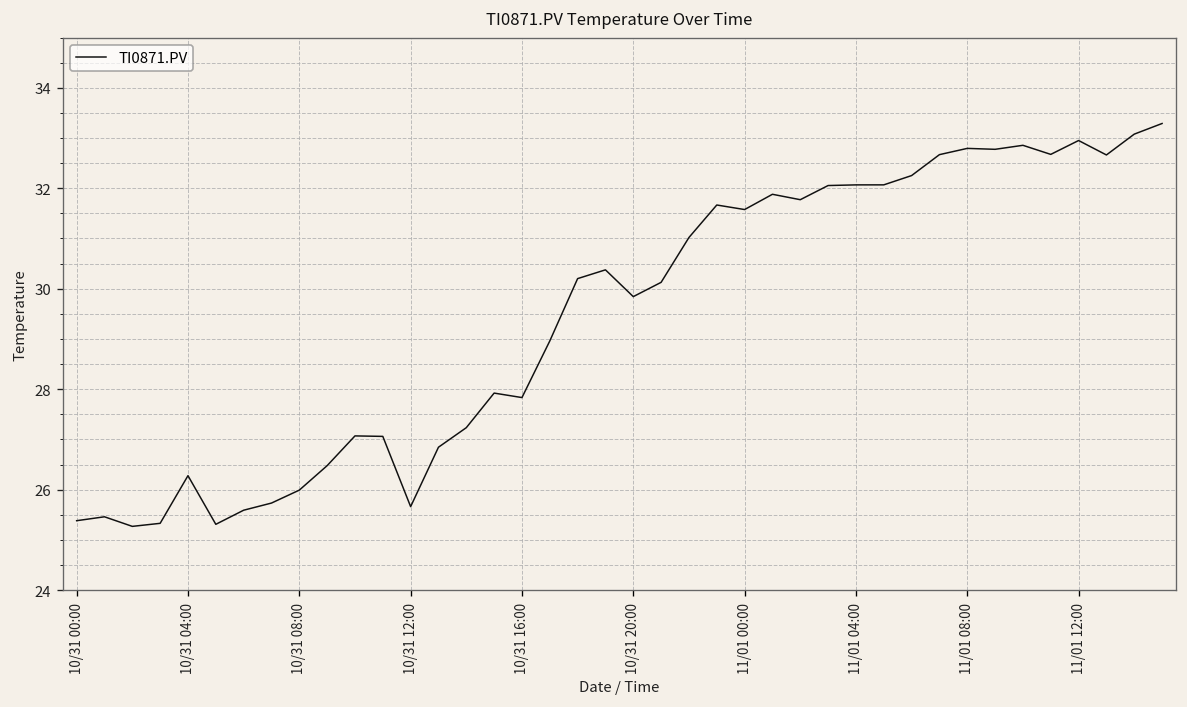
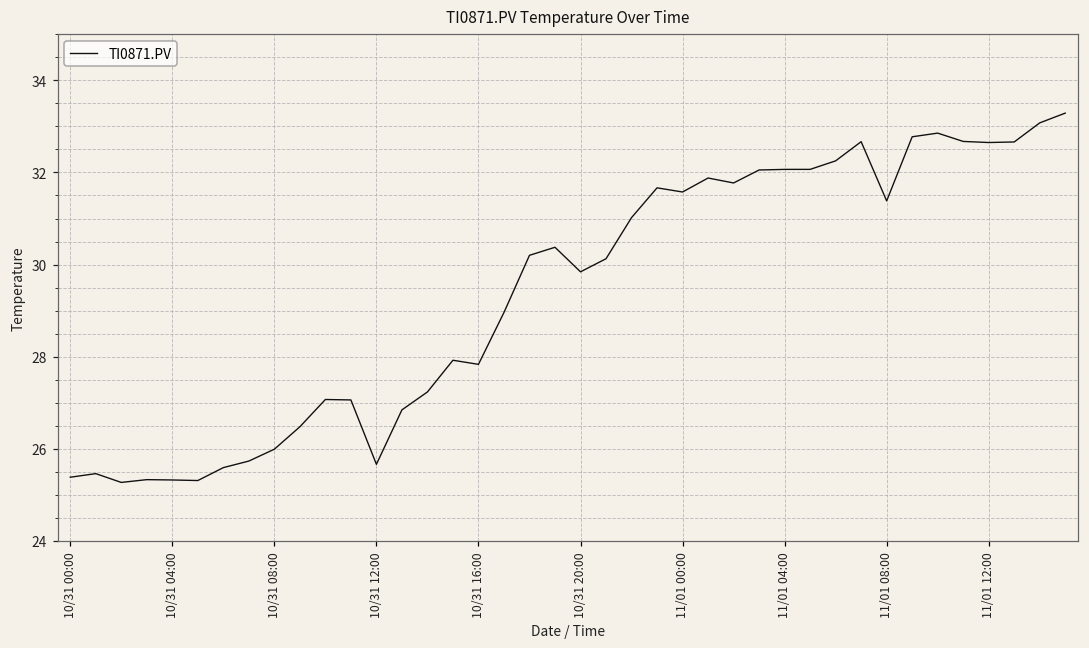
10/31 04:00: 26.3 -> 25.3
11/01 08:00: 32.8 -> 31.4
11/01 12:00: 32.9 -> 32.7
